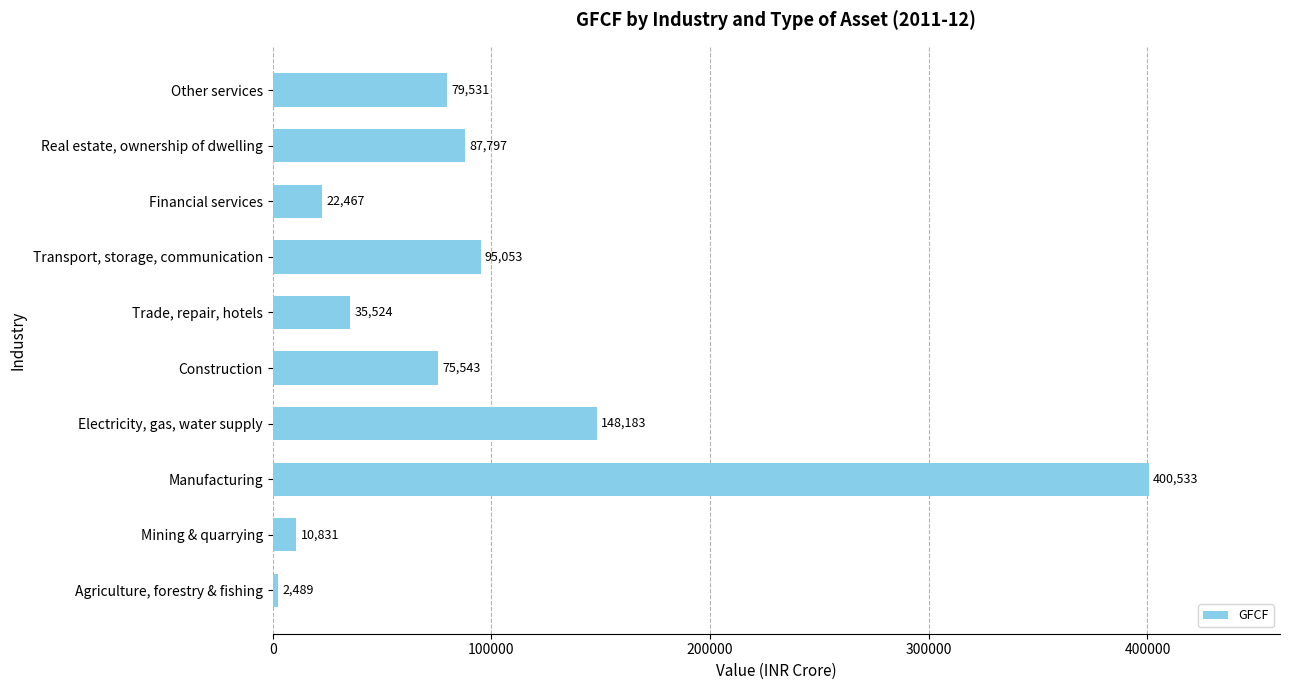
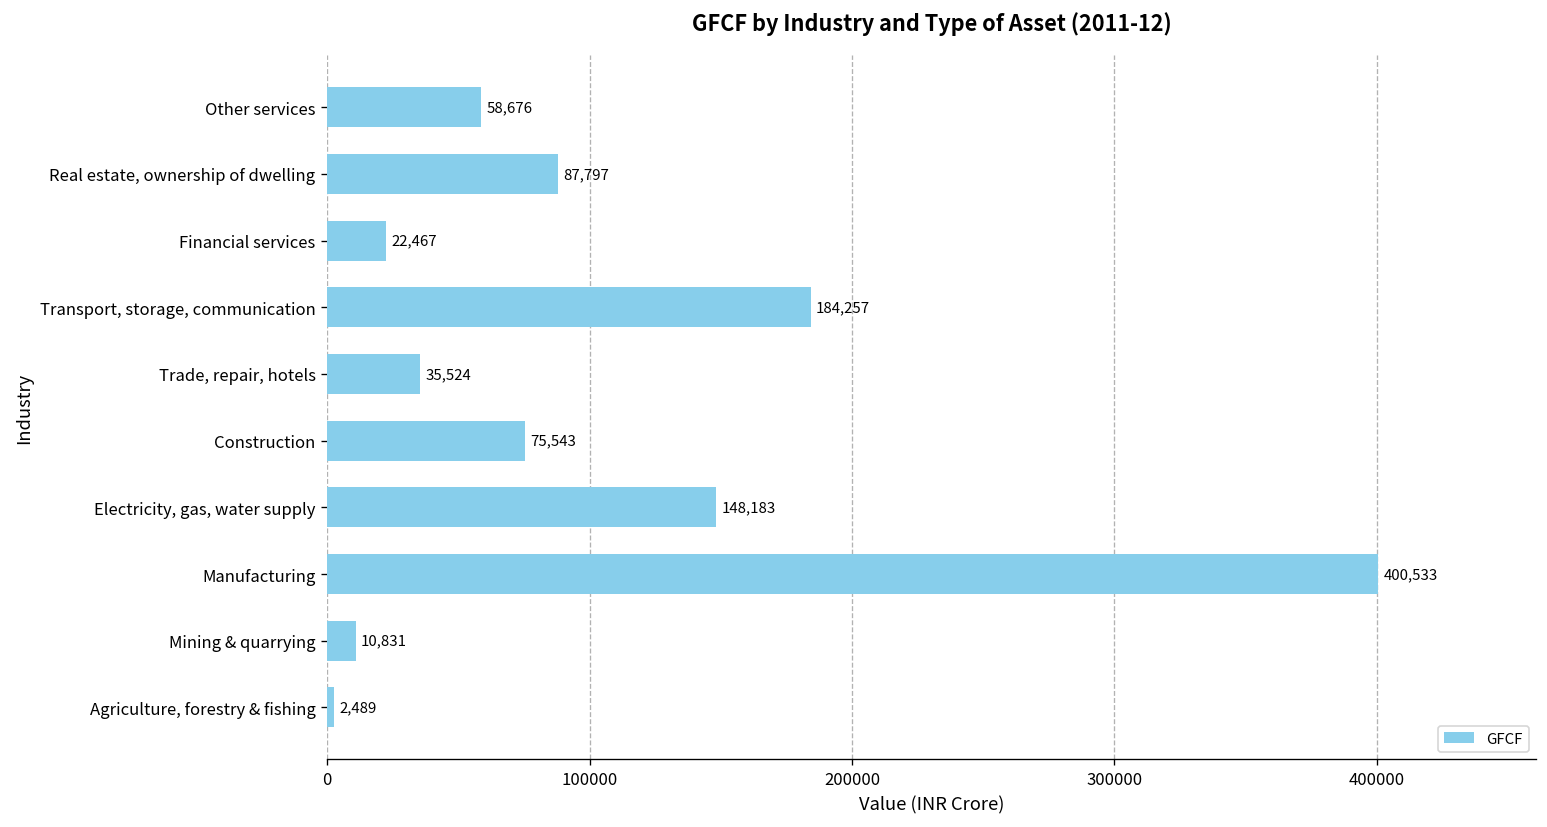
Other services: 79,531 -> 58,676
Transport, storage, communication: 95,053 -> 184,257
